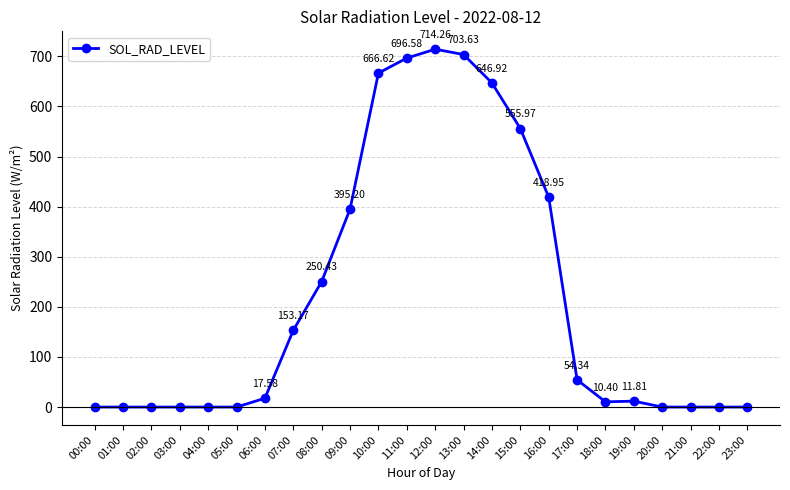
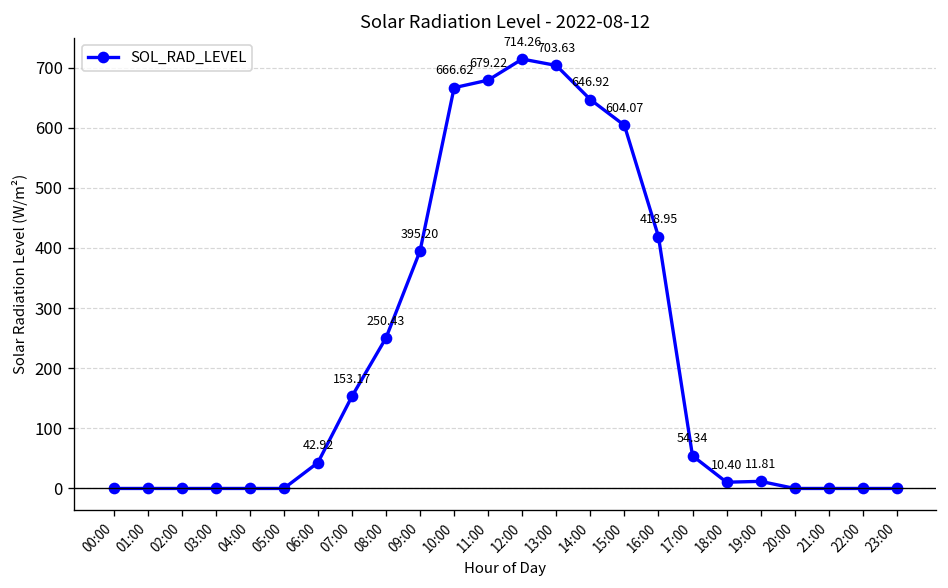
06:00: 17.58 -> 42.92
11:00: 696.58 -> 679.22
15:00: 555.97 -> 604.07
